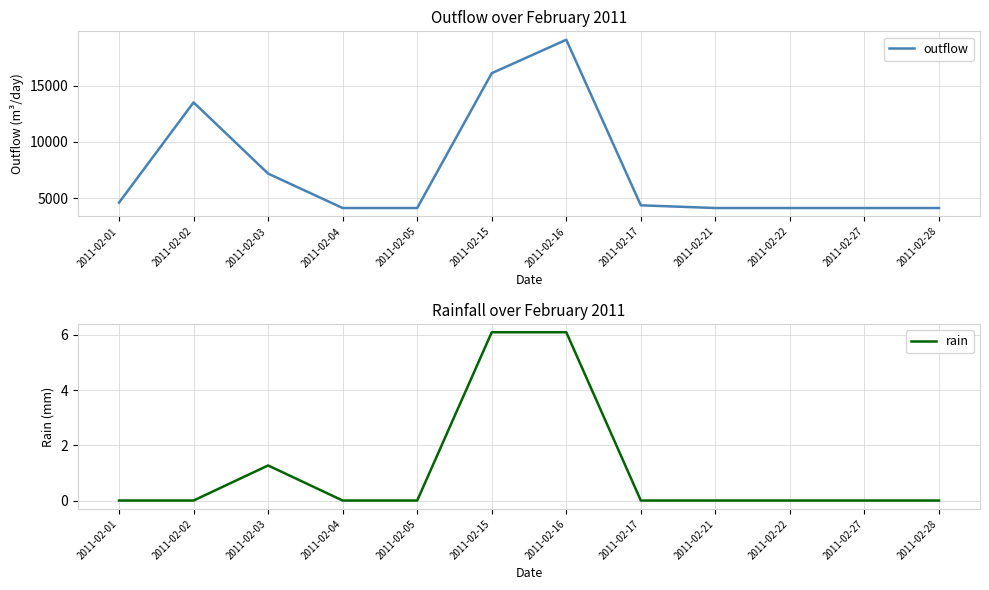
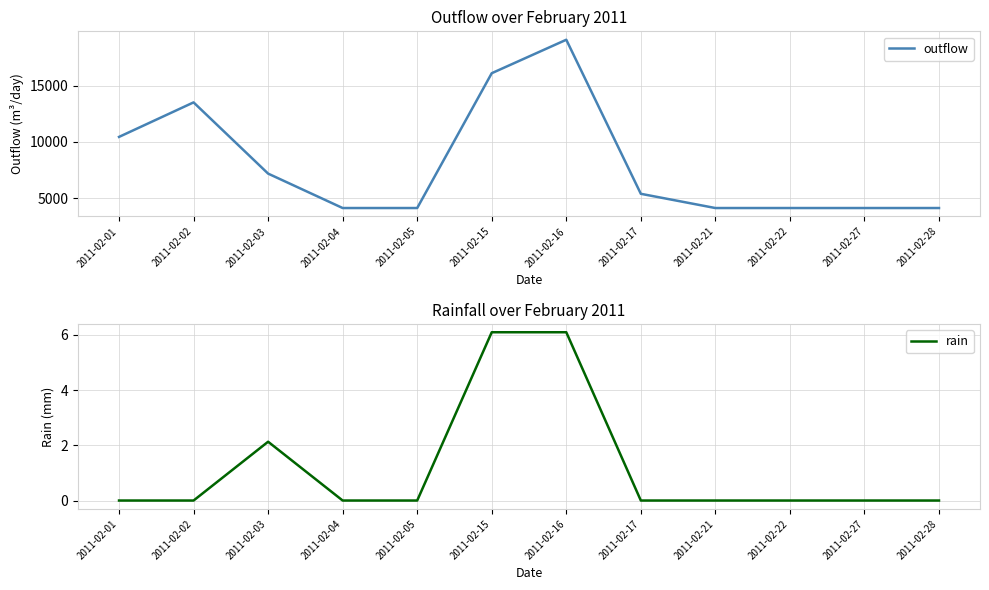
Outflow over February 2011, 2011-02-01: 4600 -> 10500
Outflow over February 2011, 2011-02-17: 4400 -> 5400
Rainfall over February 2011, 2011-02-03: 1.3 -> 2.1
